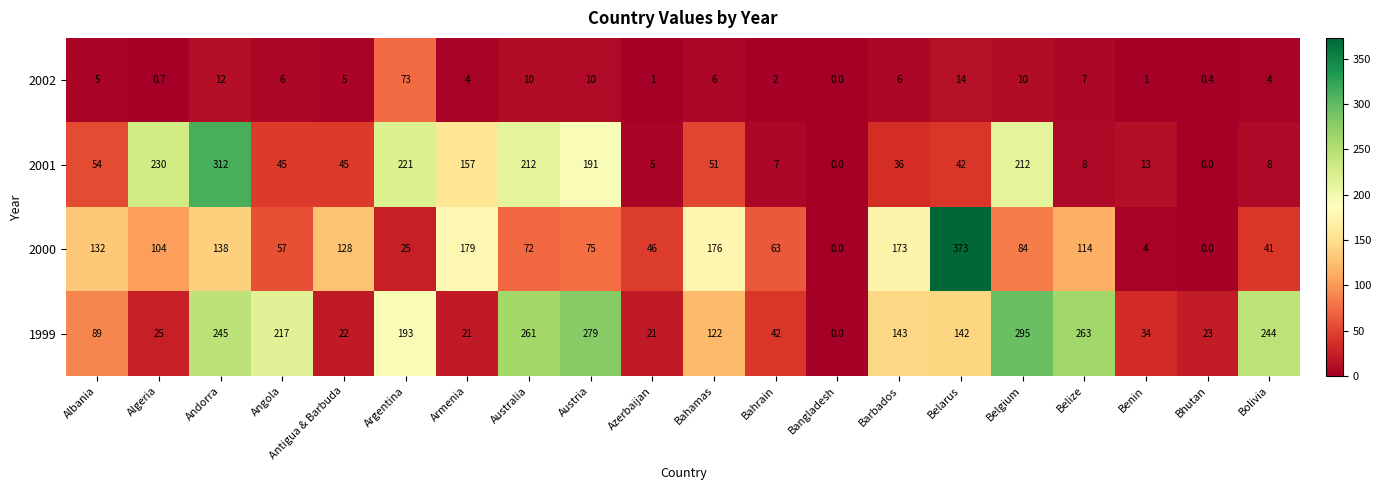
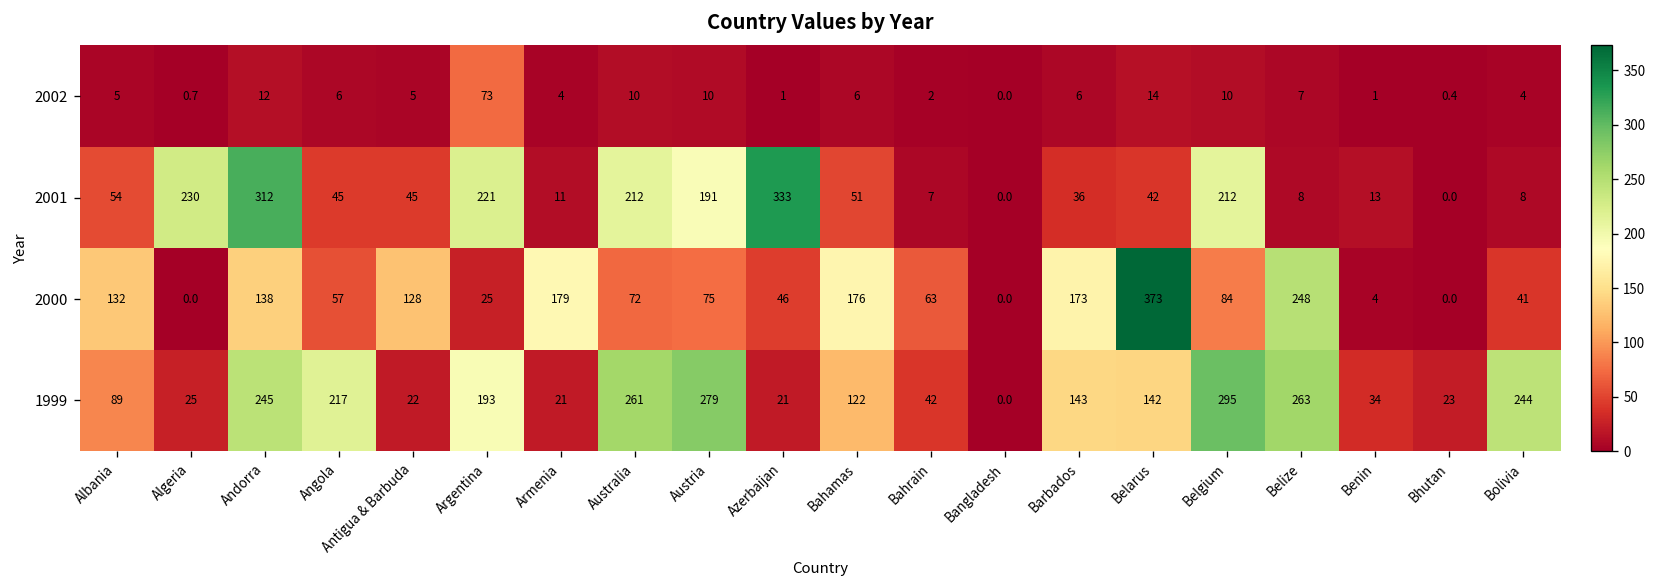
2001, Armenia: 157 -> 11
2001, Azerbaijan: 5 -> 333
2000, Algeria: 104 -> 0.0
2000, Belize: 114 -> 248
